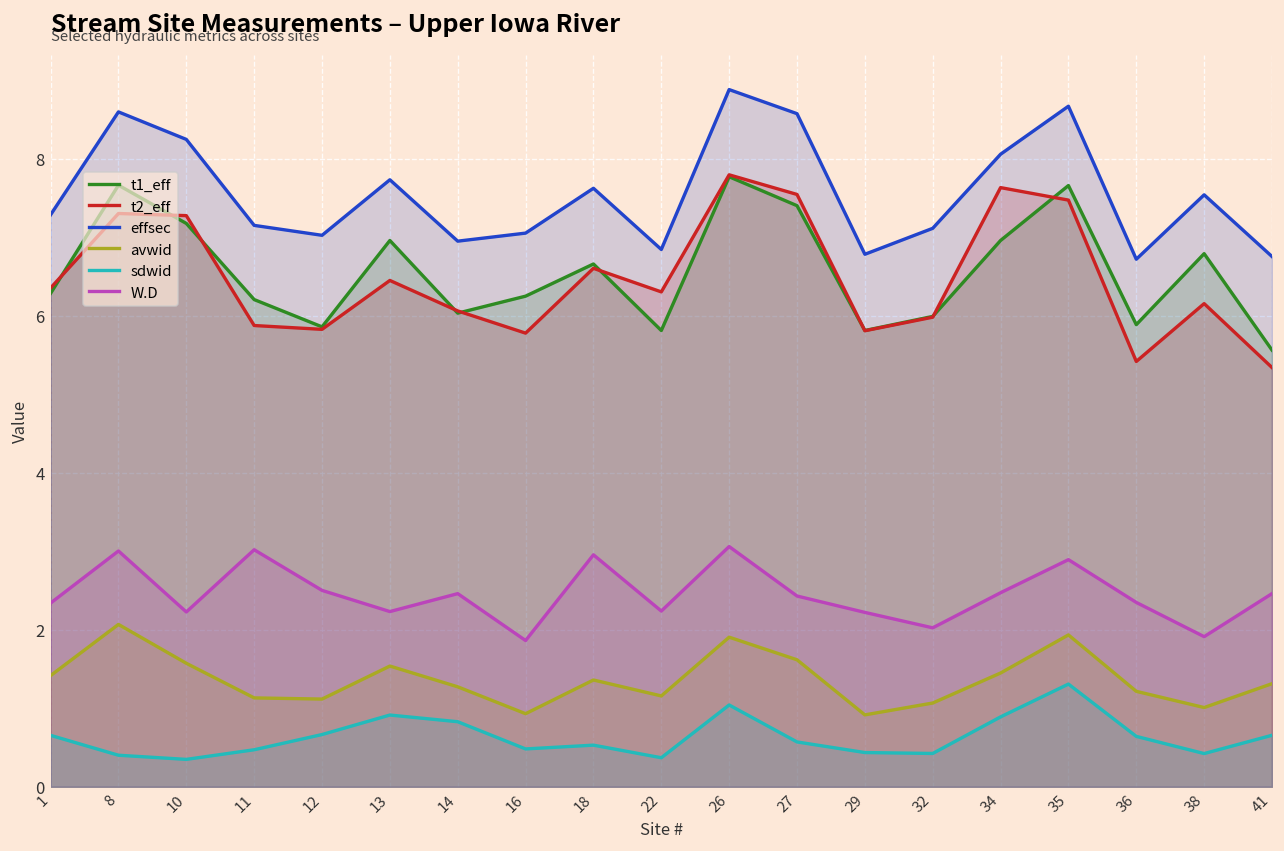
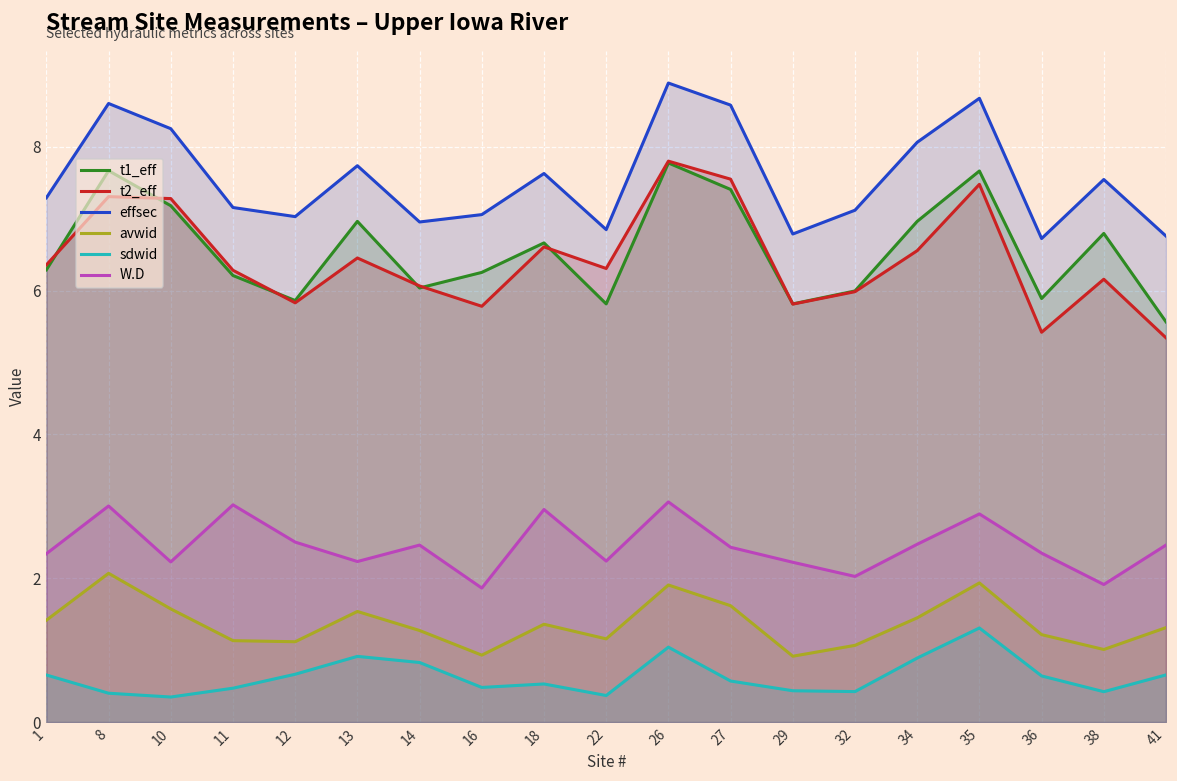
t2_eff, 11: 5.9 -> 6.3
t2_eff, 34: 7.6 -> 6.6
